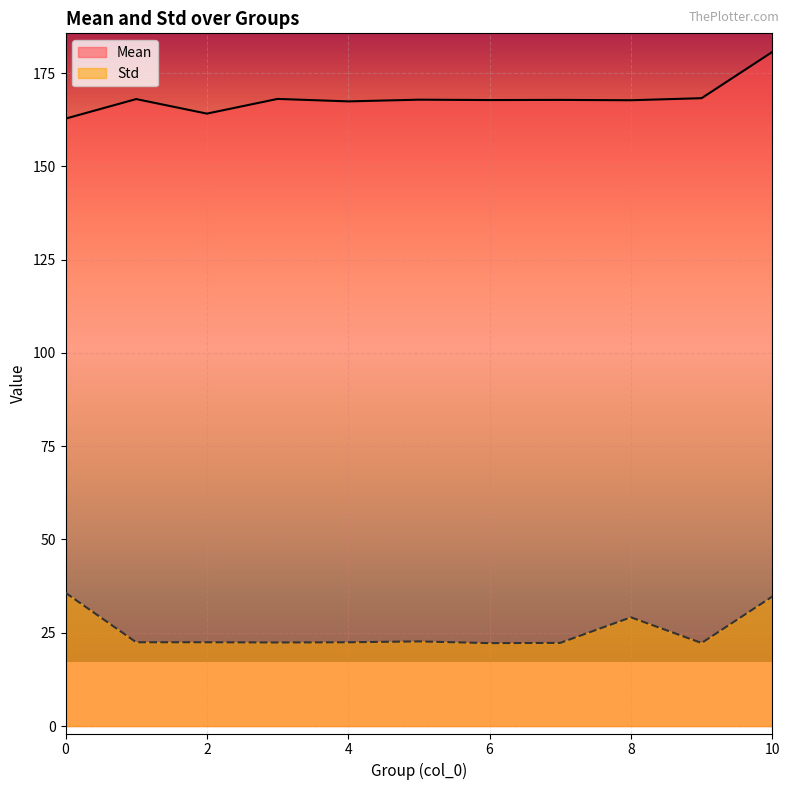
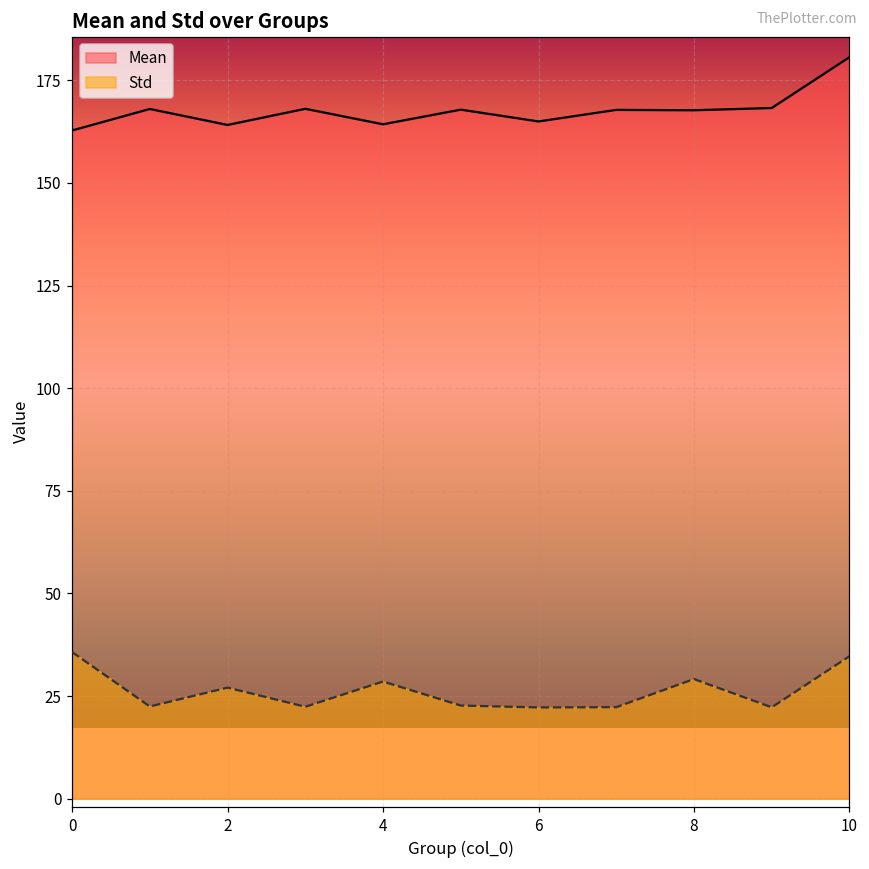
Std, 2: 22 -> 27
Mean, 4: 167 -> 164
Std, 4: 22 -> 29
Mean, 6: 168 -> 165
